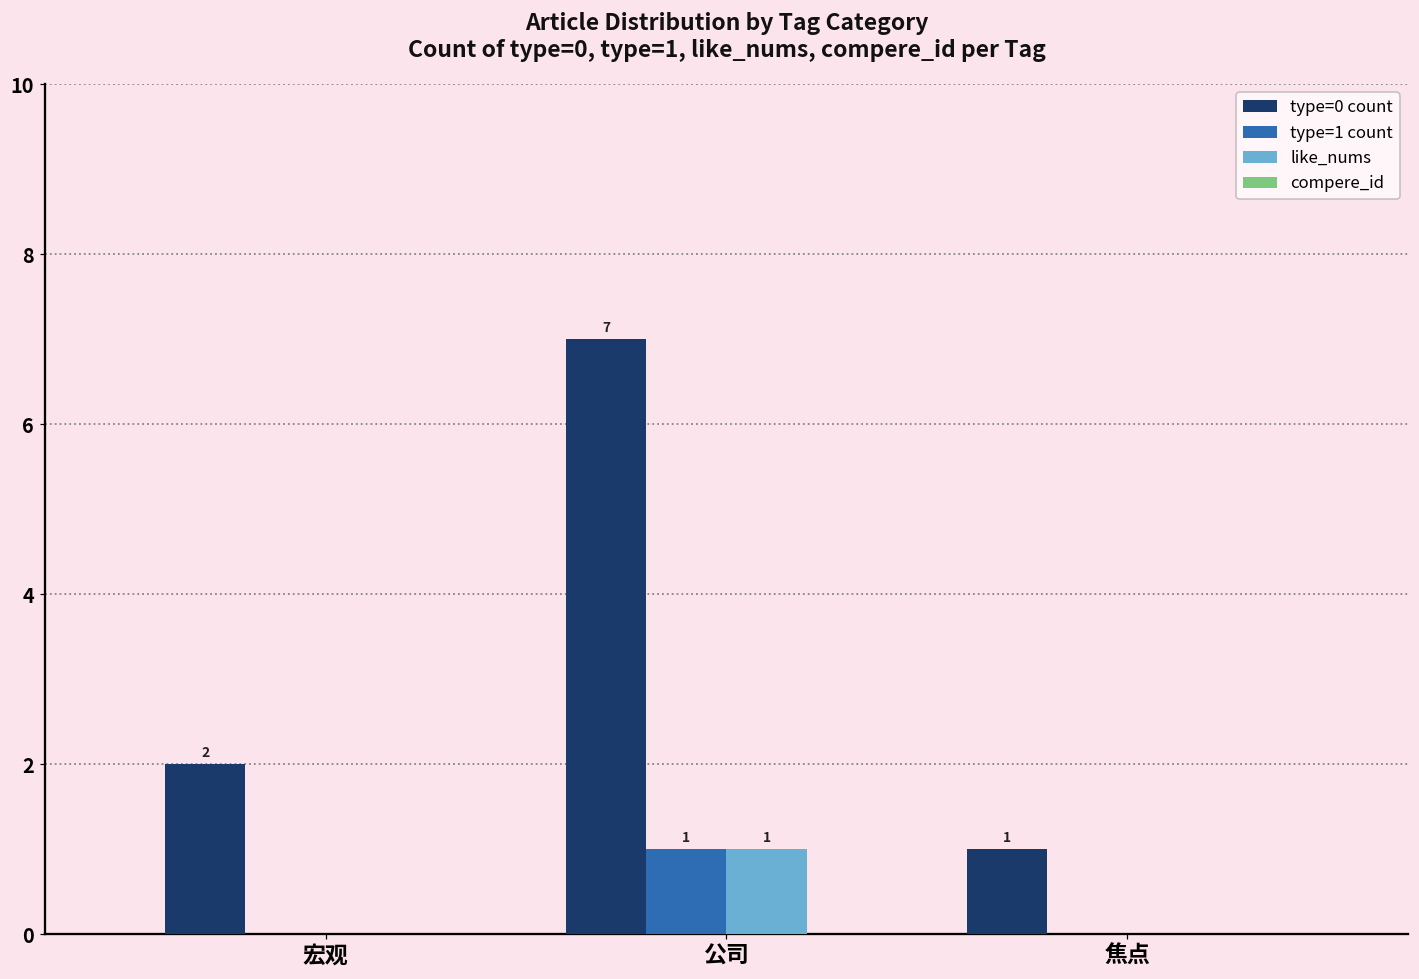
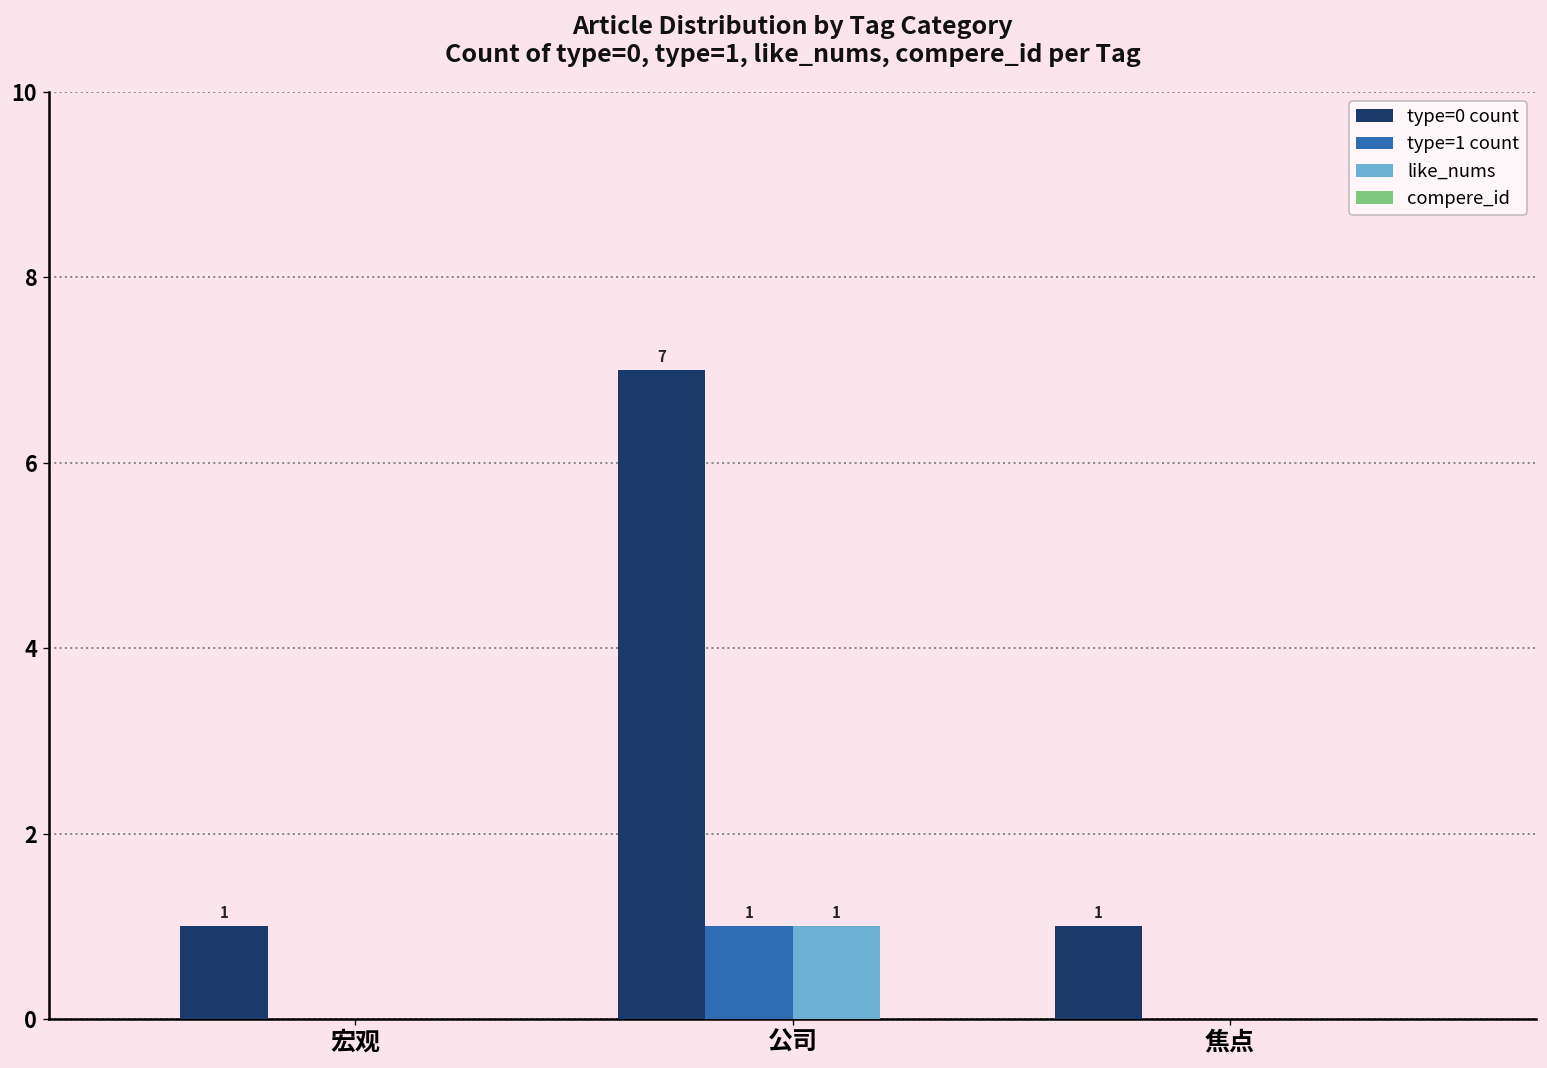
type=0 count, 宏观: 2 -> 1
